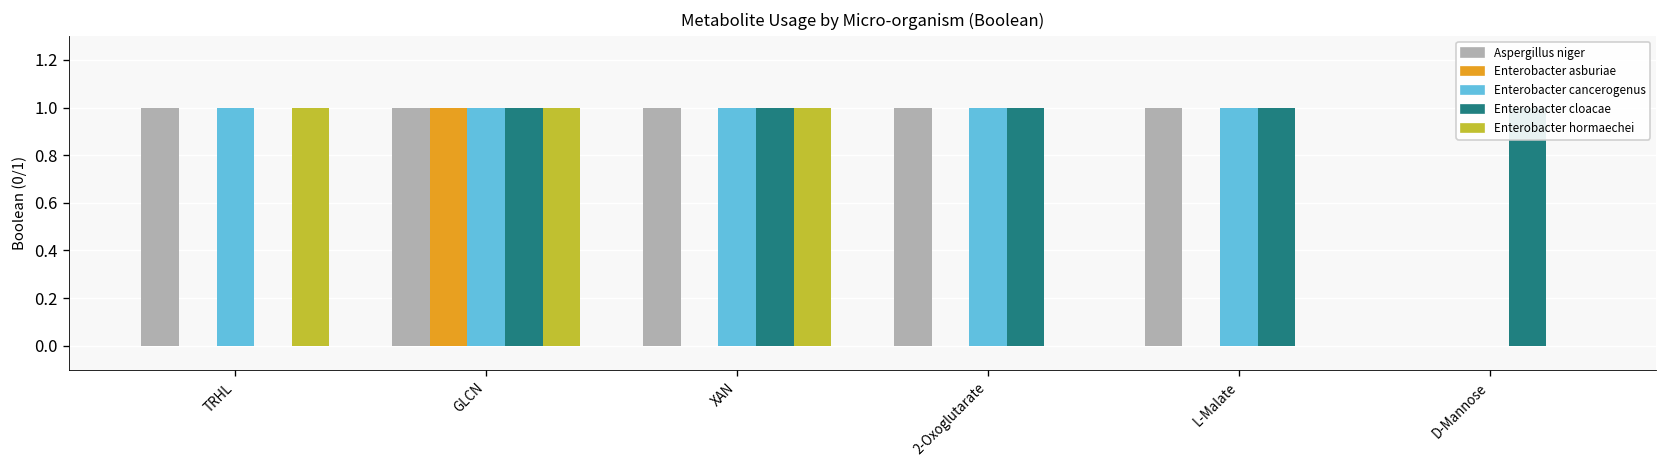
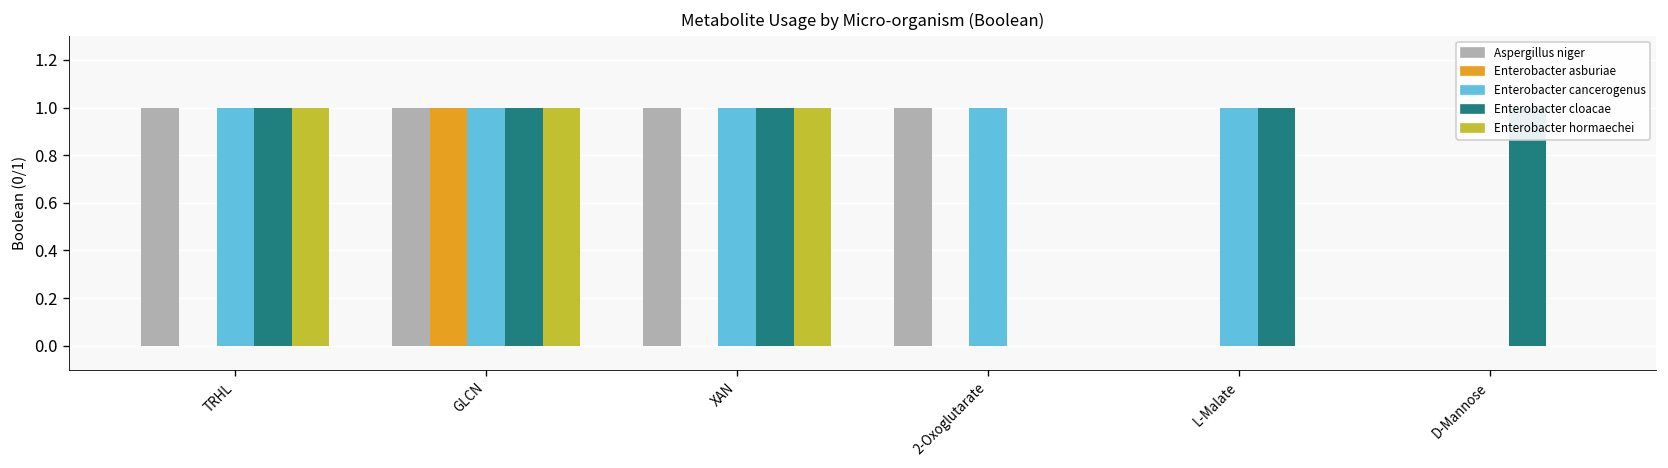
Enterobacter cloacae, TRHL: 0 -> 1
Enterobacter cloacae, 2-Oxoglutarate: 1 -> 0
Aspergillus niger, L-Malate: 1 -> 0
